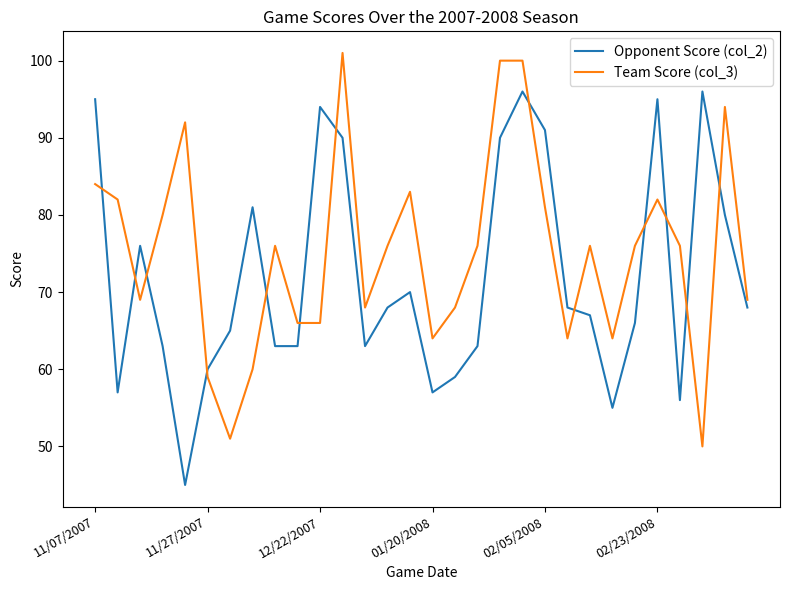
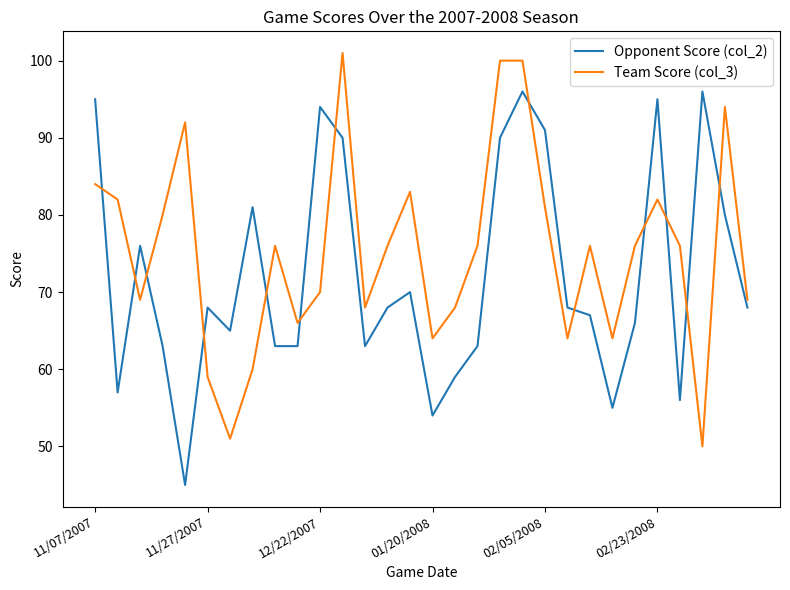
Opponent Score (col_2), 11/27/2007: 60 -> 68
Team Score (col_3), 12/22/2007: 66 -> 70
Opponent Score (col_2), 01/20/2008: 57 -> 54
